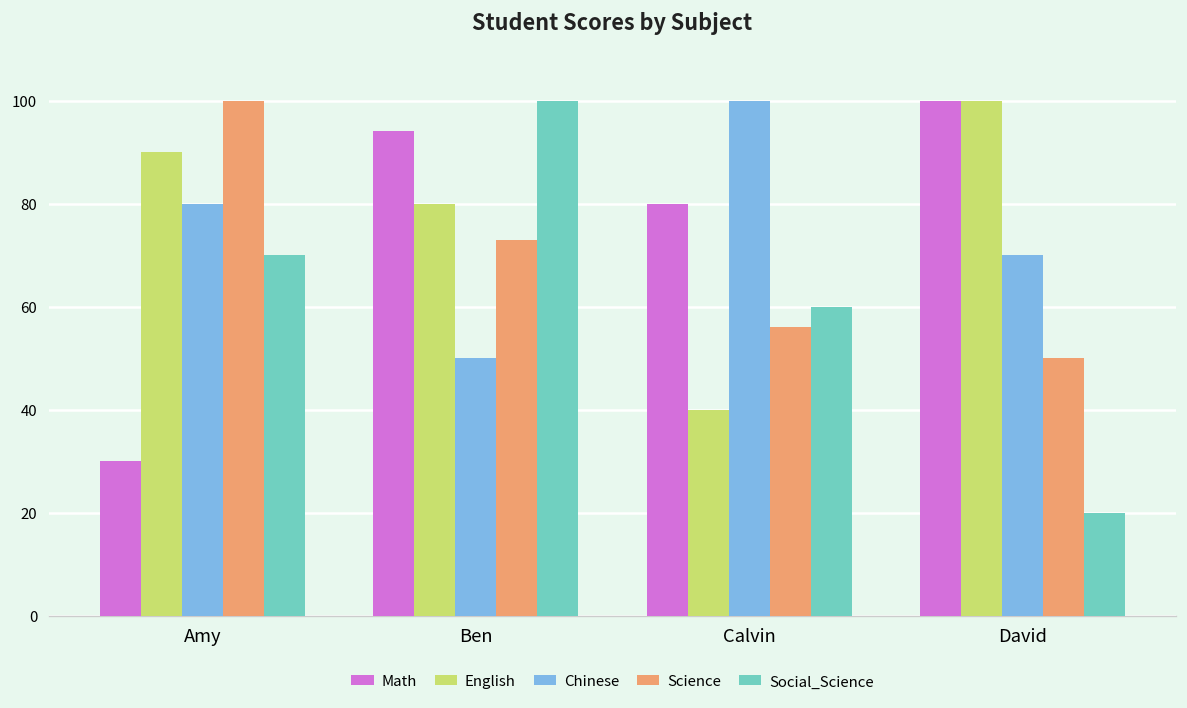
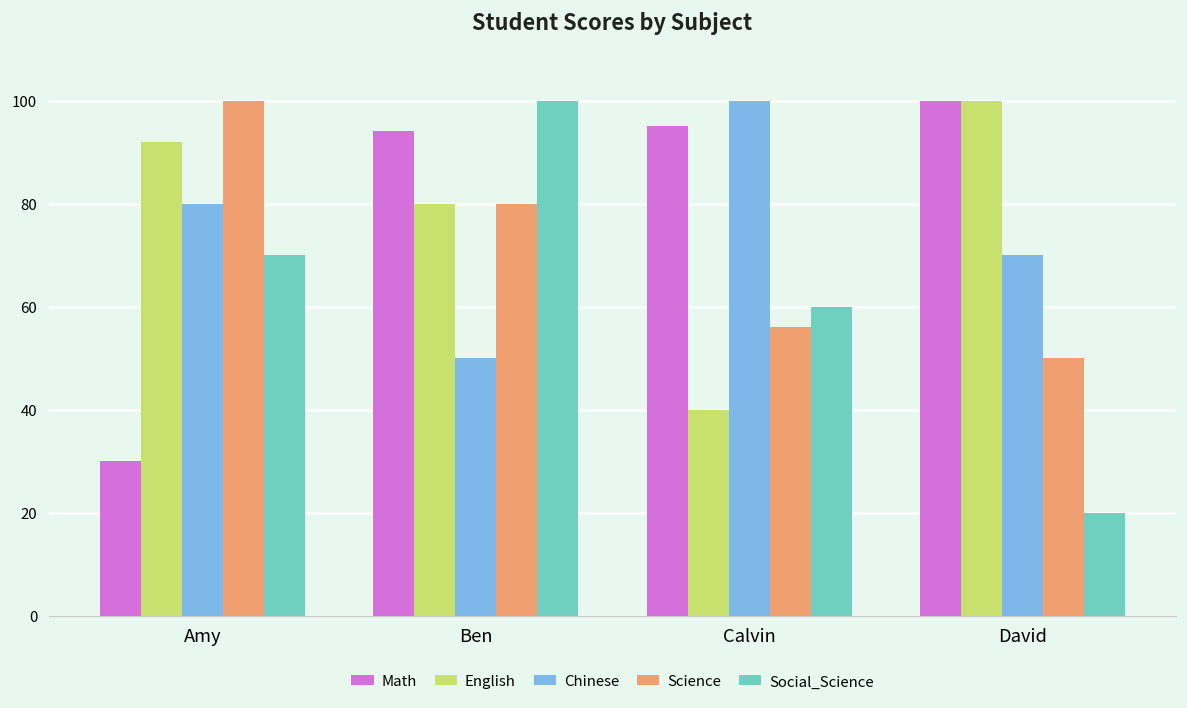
English, Amy: 90 -> 92
Science, Ben: 73 -> 80
Math, Calvin: 80 -> 95
